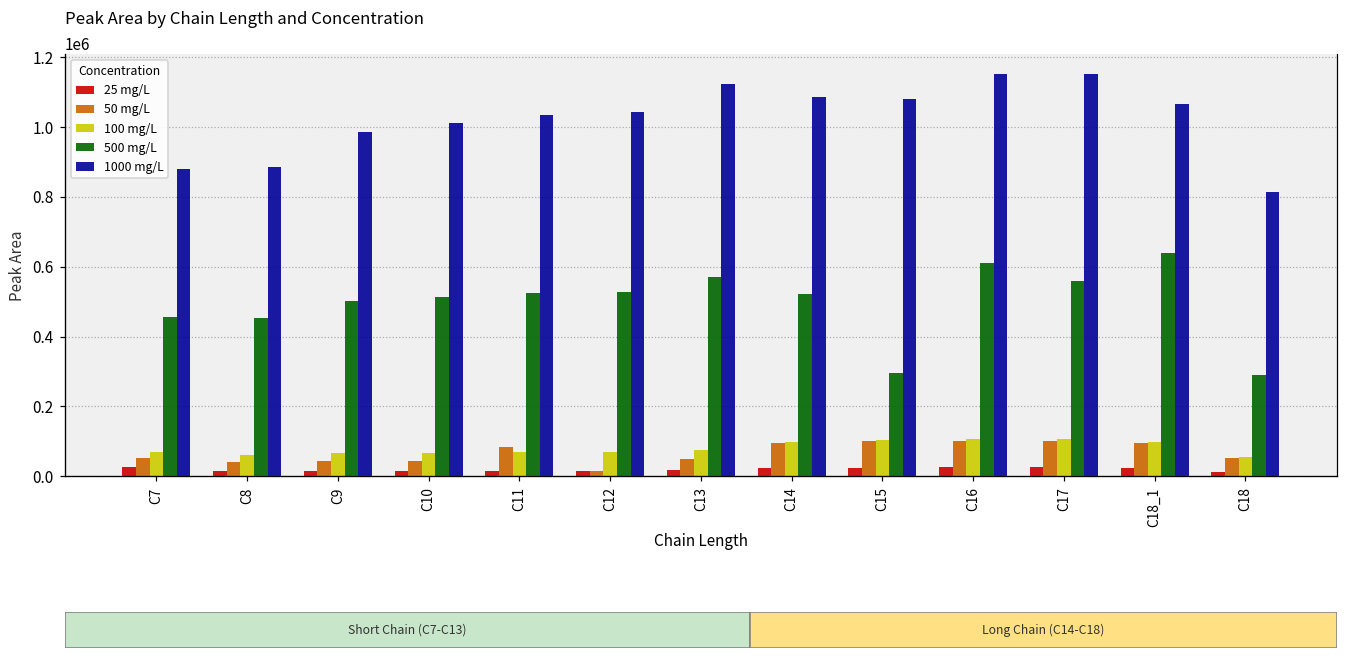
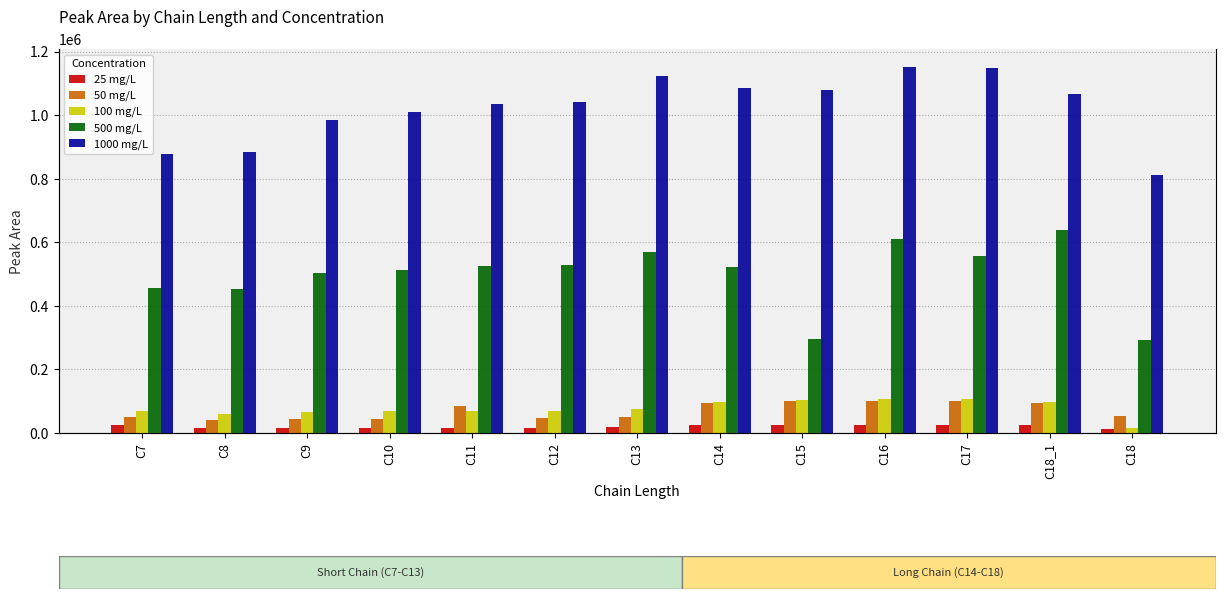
50 mg/L, C12: 20000 -> 50000
100 mg/L, C18: 60000 -> 10000
